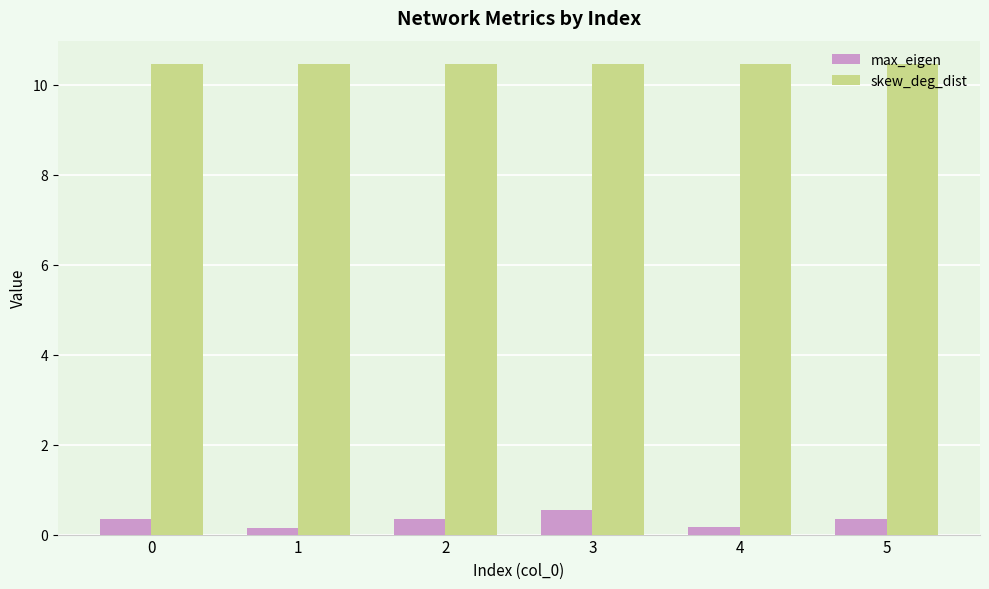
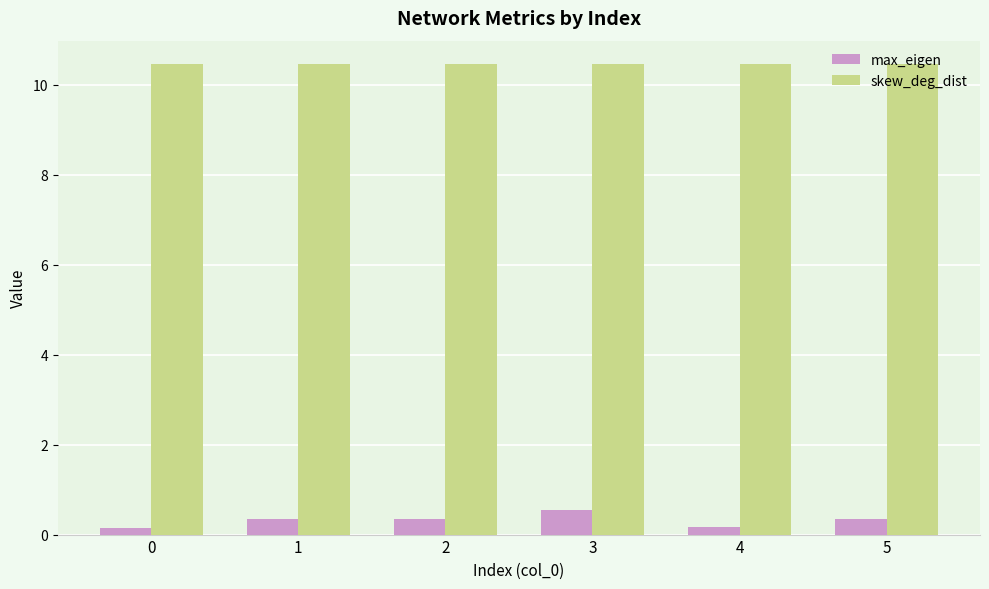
max_eigen, 0: 0.4 -> 0.2
max_eigen, 1: 0.1 -> 0.4
